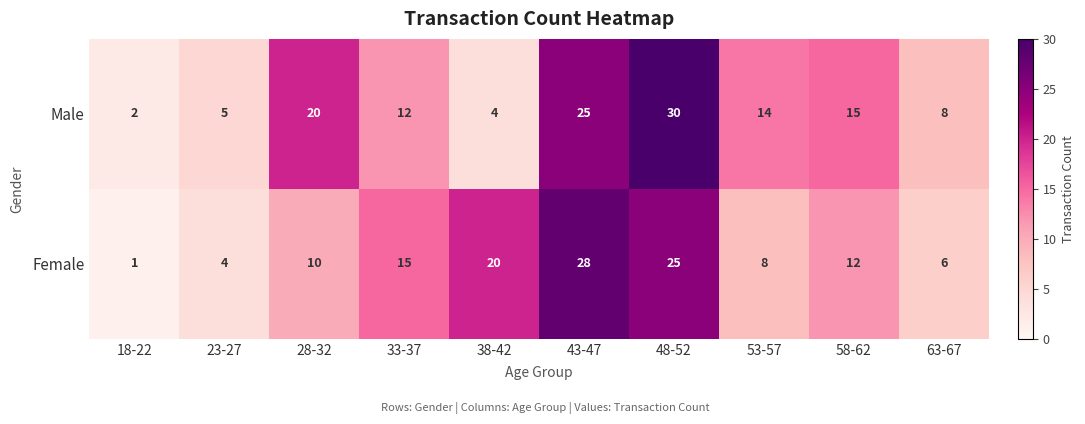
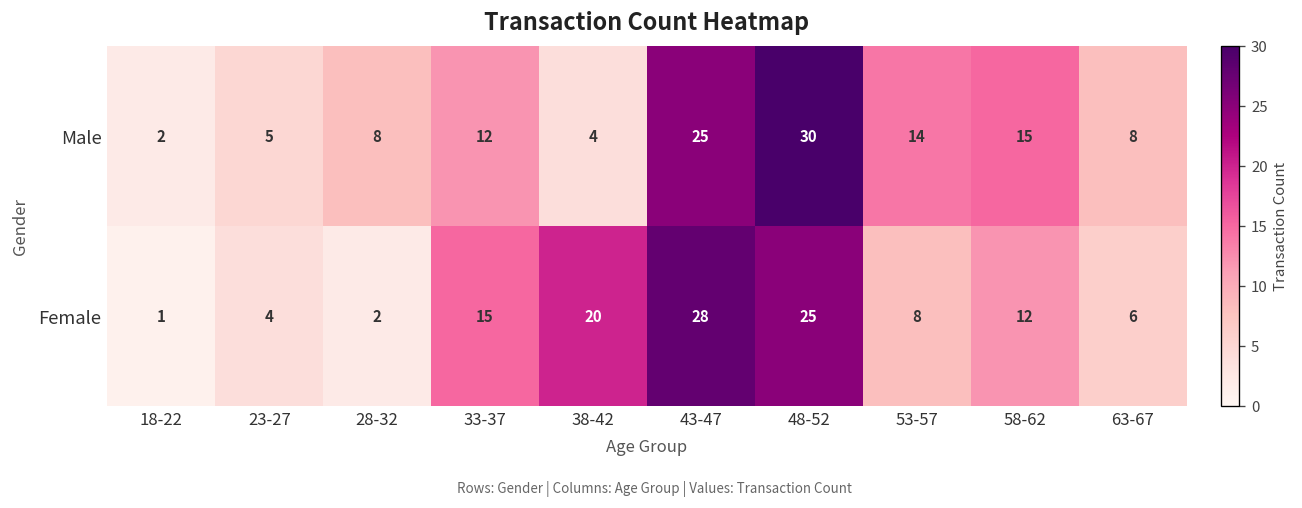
Male, 28-32: 20 -> 8
Female, 28-32: 10 -> 2
